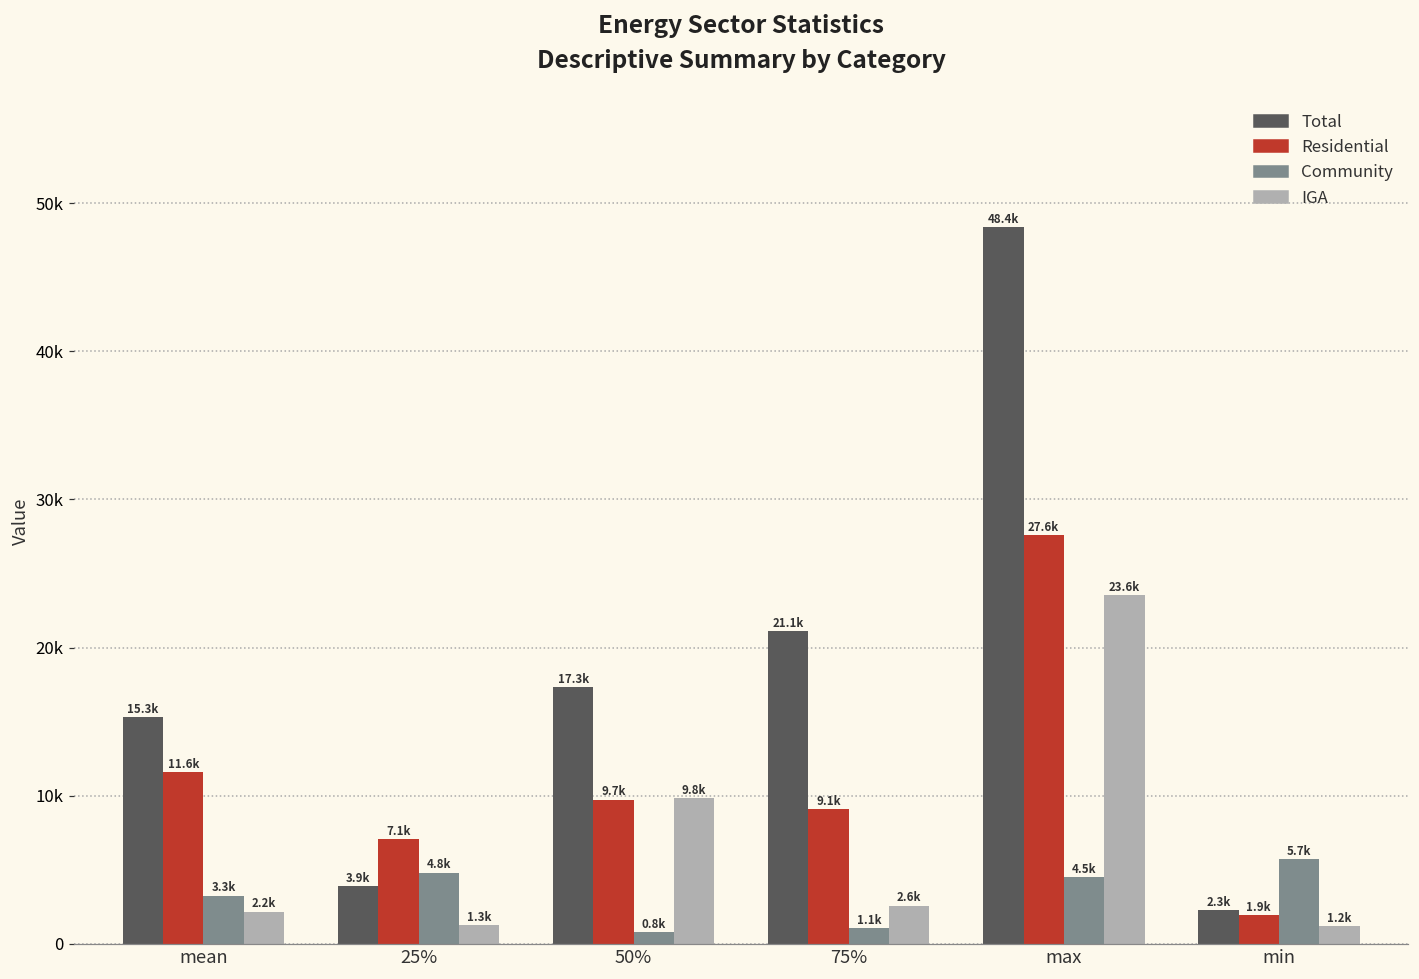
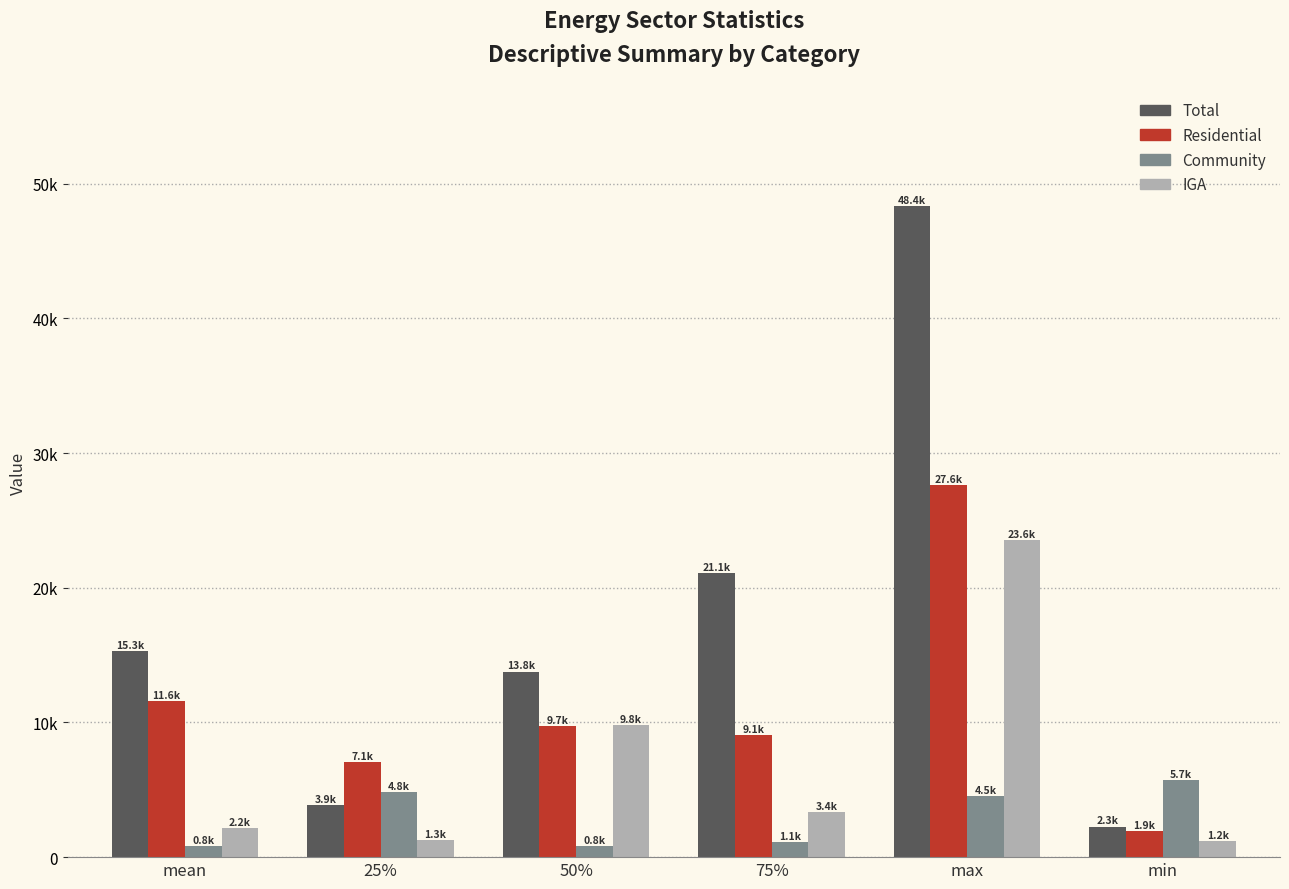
Community, mean: 3.3k -> 0.8k
Total, 50%: 17.3k -> 13.8k
IGA, 75%: 2.6k -> 3.4k
